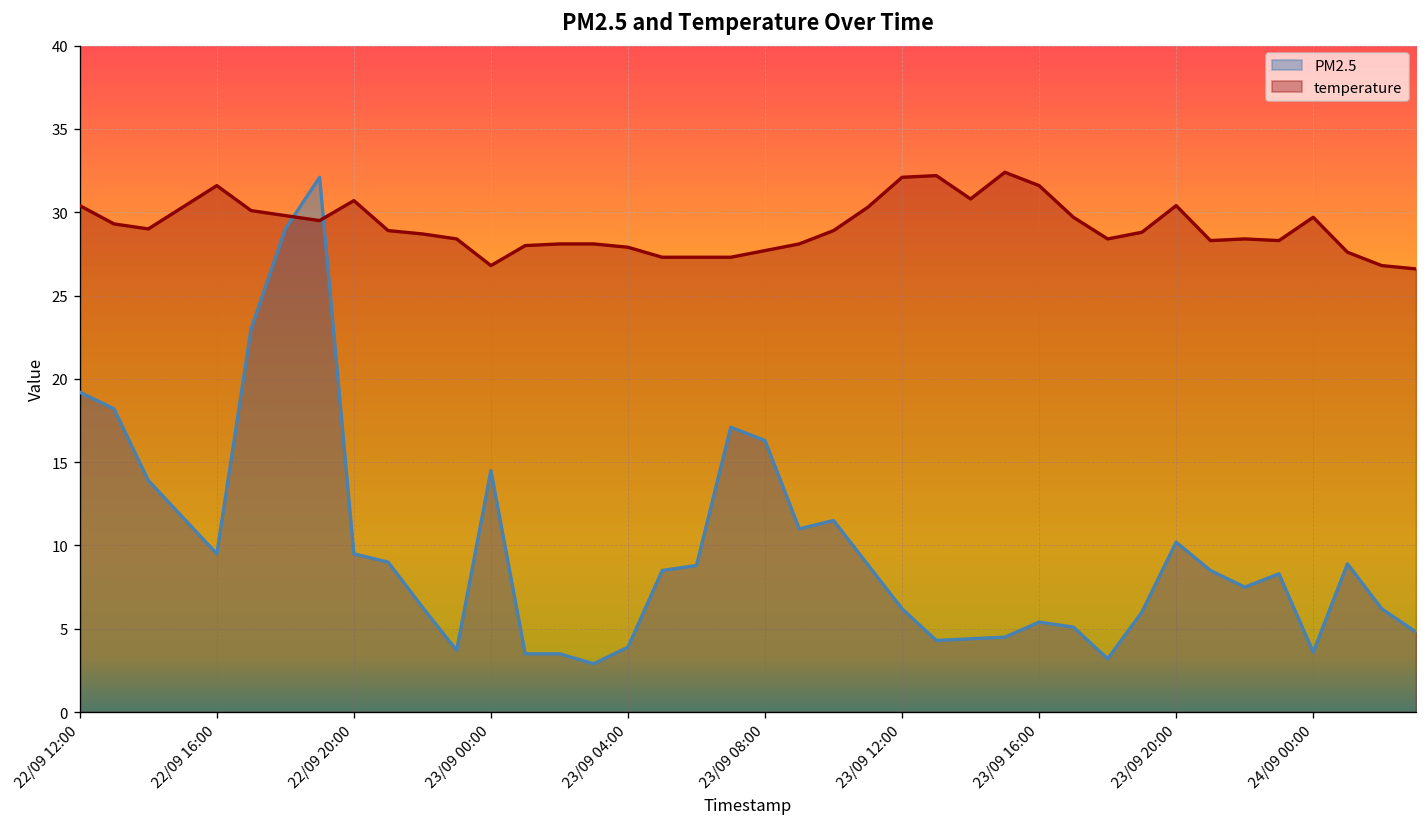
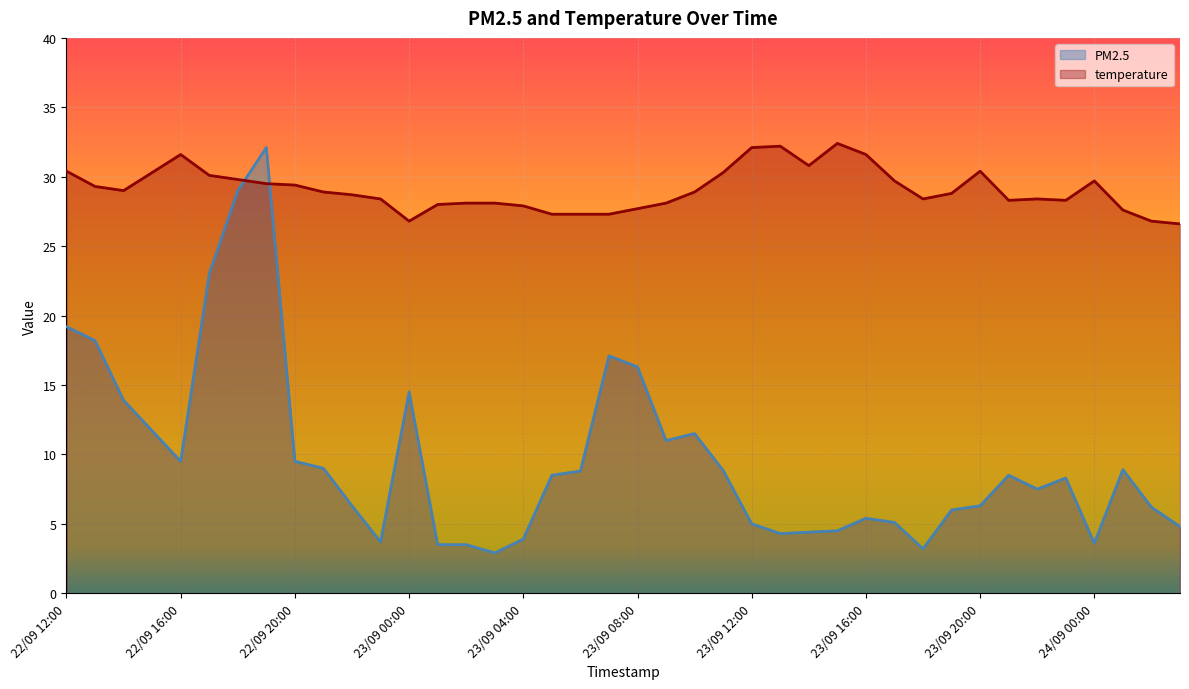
temperature, 22/09 20:00: 30.7 -> 29.4
PM2.5, 23/09 12:00: 6.2 -> 5.0
PM2.5, 23/09 20:00: 10.2 -> 6.3
